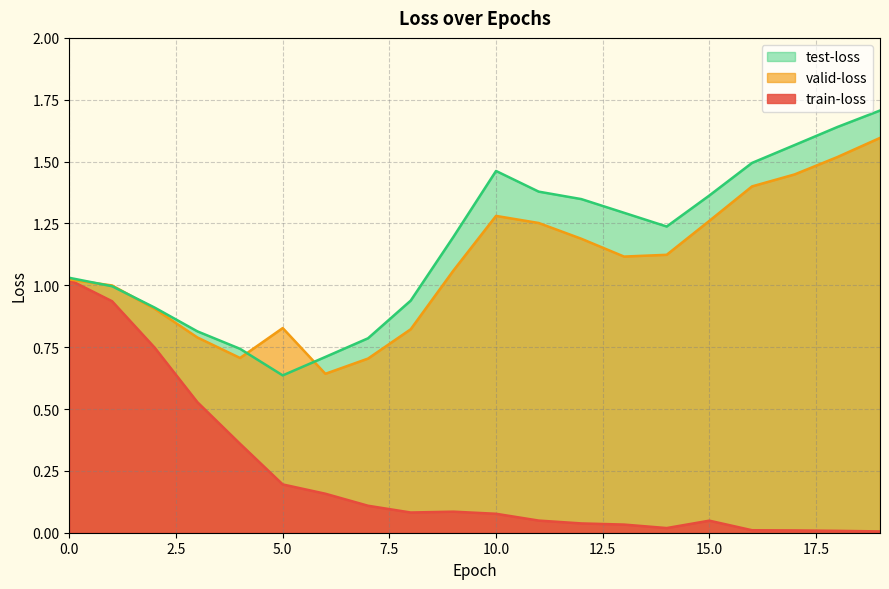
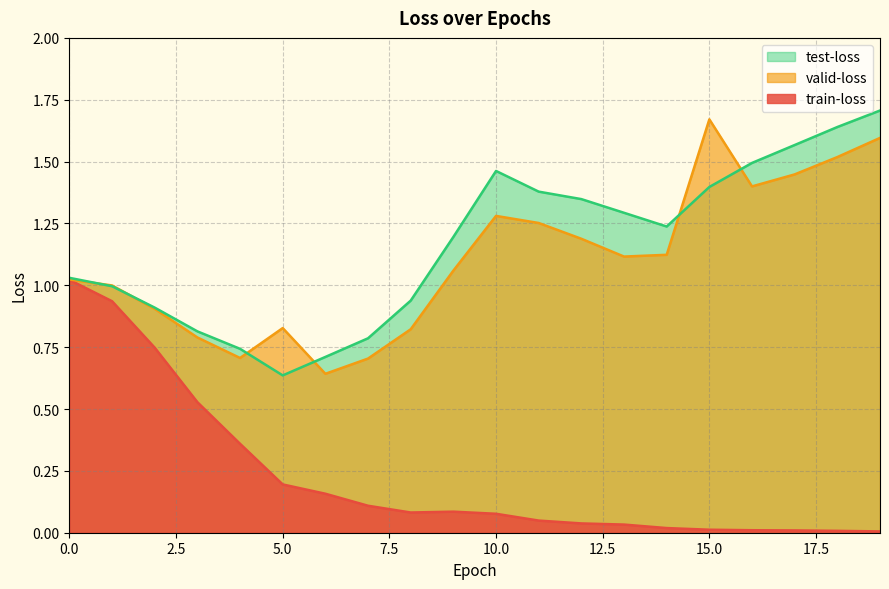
test-loss, 15.0: 1.36 -> 1.40
valid-loss, 15.0: 1.26 -> 1.67
train-loss, 15.0: 0.05 -> 0.01
